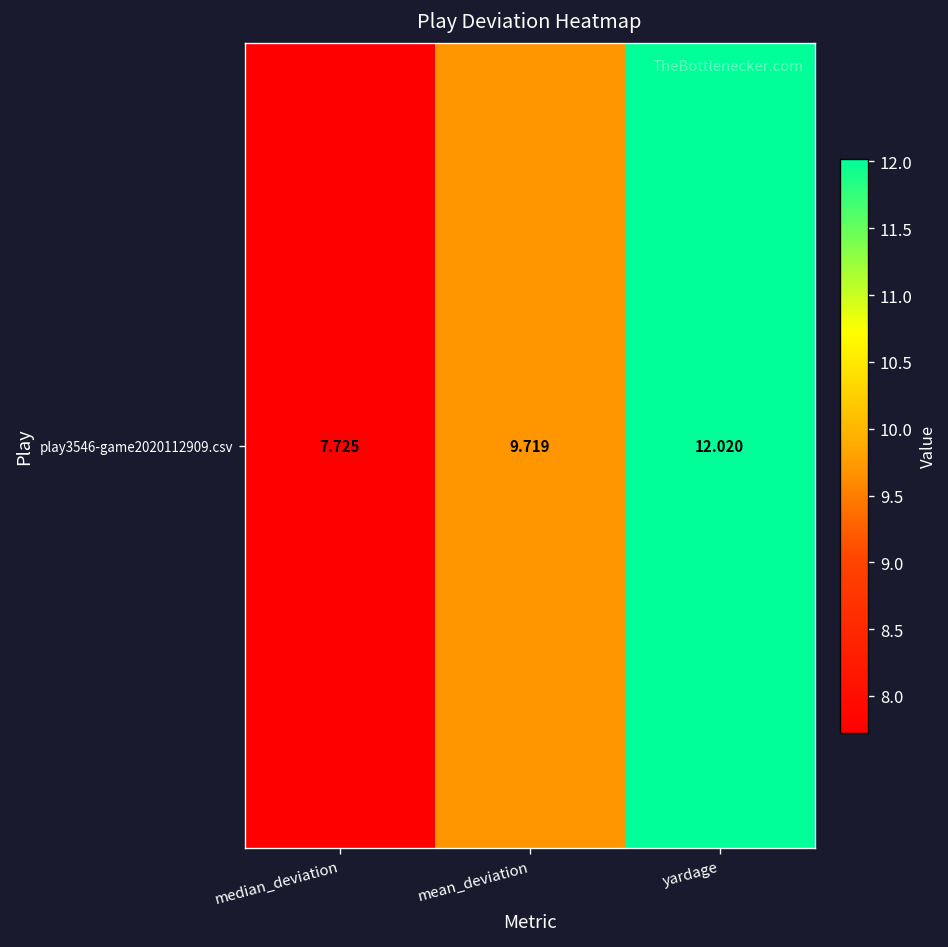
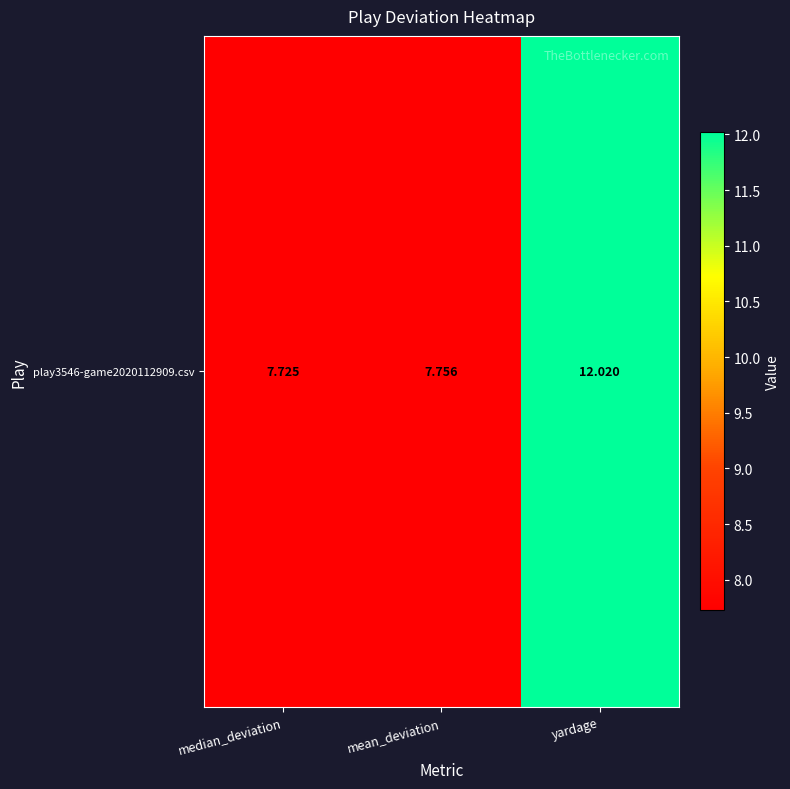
play3546-game2020112909.csv, mean_deviation: 9.719 -> 7.756
